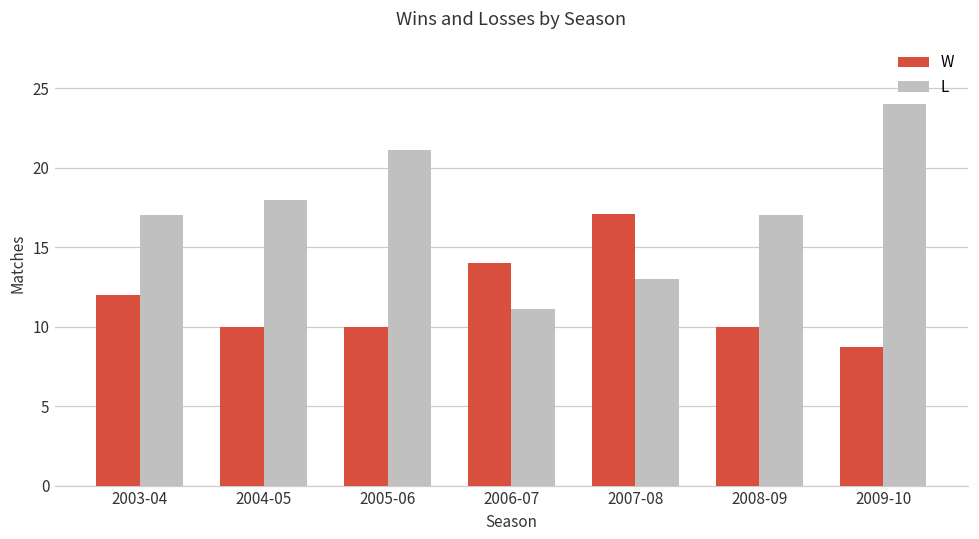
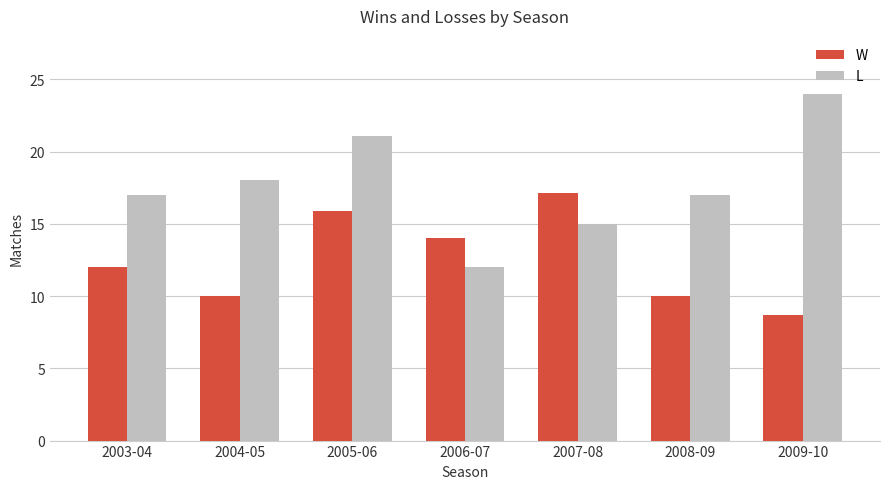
W, 2005-06: 10.0 -> 15.9
L, 2006-07: 11.1 -> 12.0
L, 2007-08: 13 -> 15
